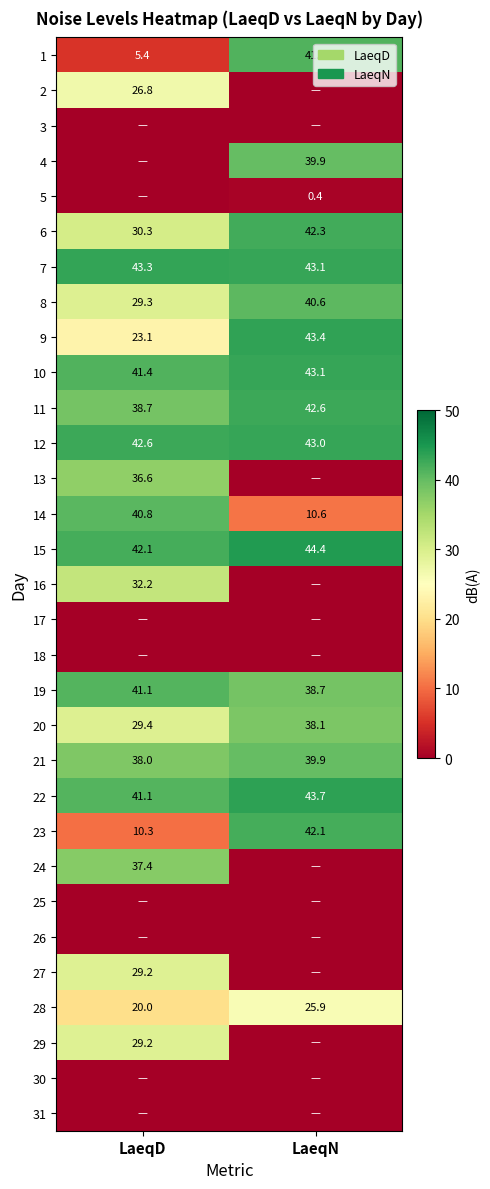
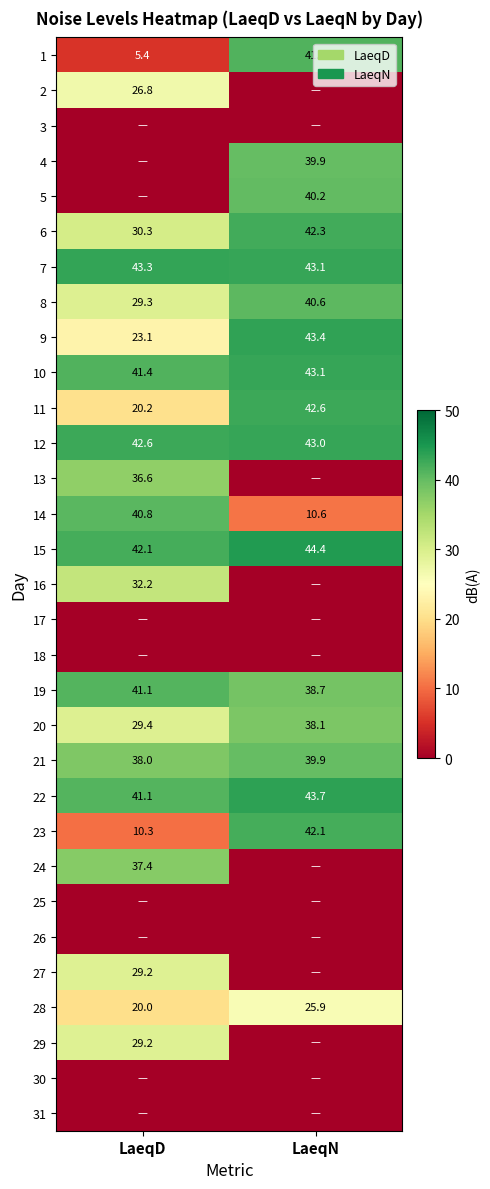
5, LaeqN: 0.4 -> 40.2
11, LaeqD: 38.7 -> 20.2
